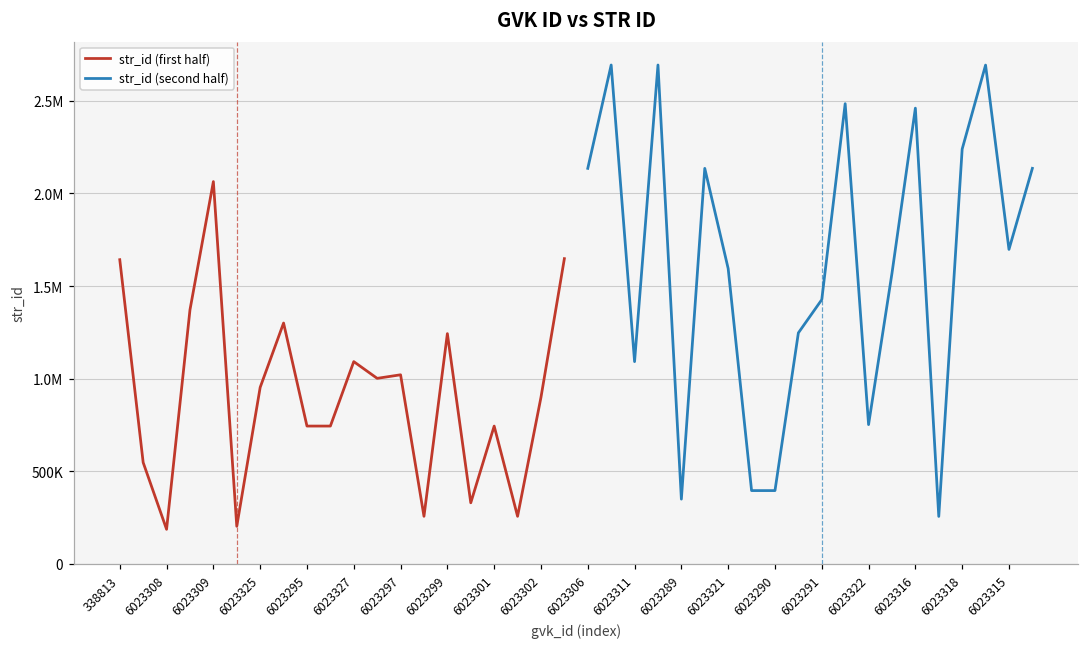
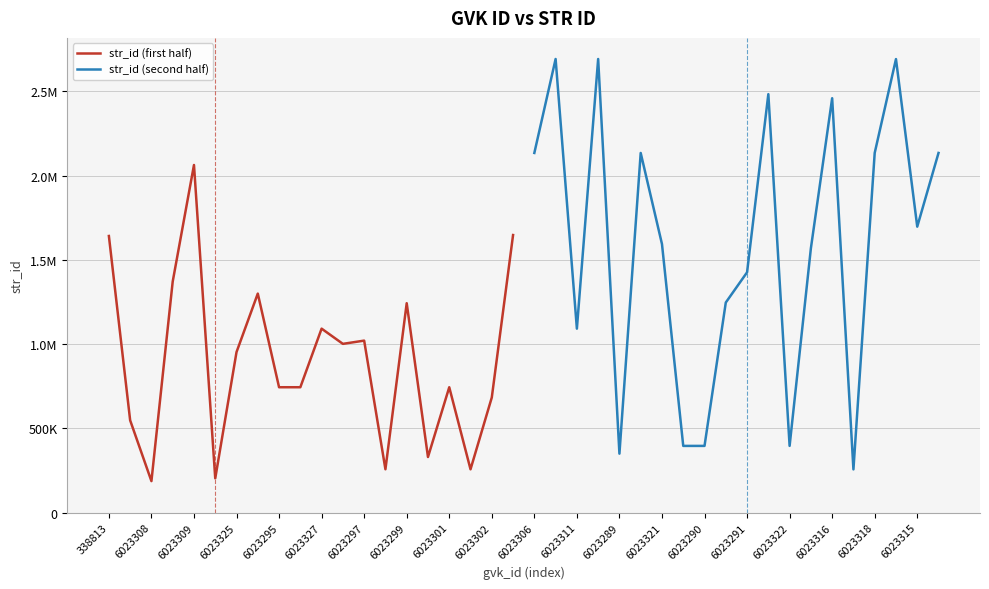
str_id (first half), 6023302: 900000 -> 680000
str_id (second half), 6023322: 750000 -> 400000
str_id (second half), 6023318: 2240000 -> 2140000
